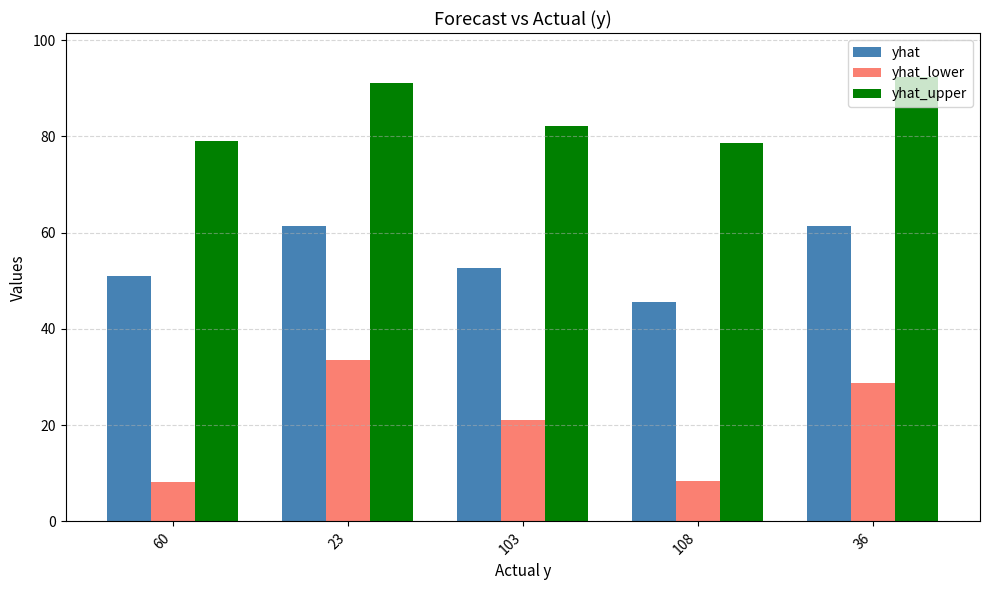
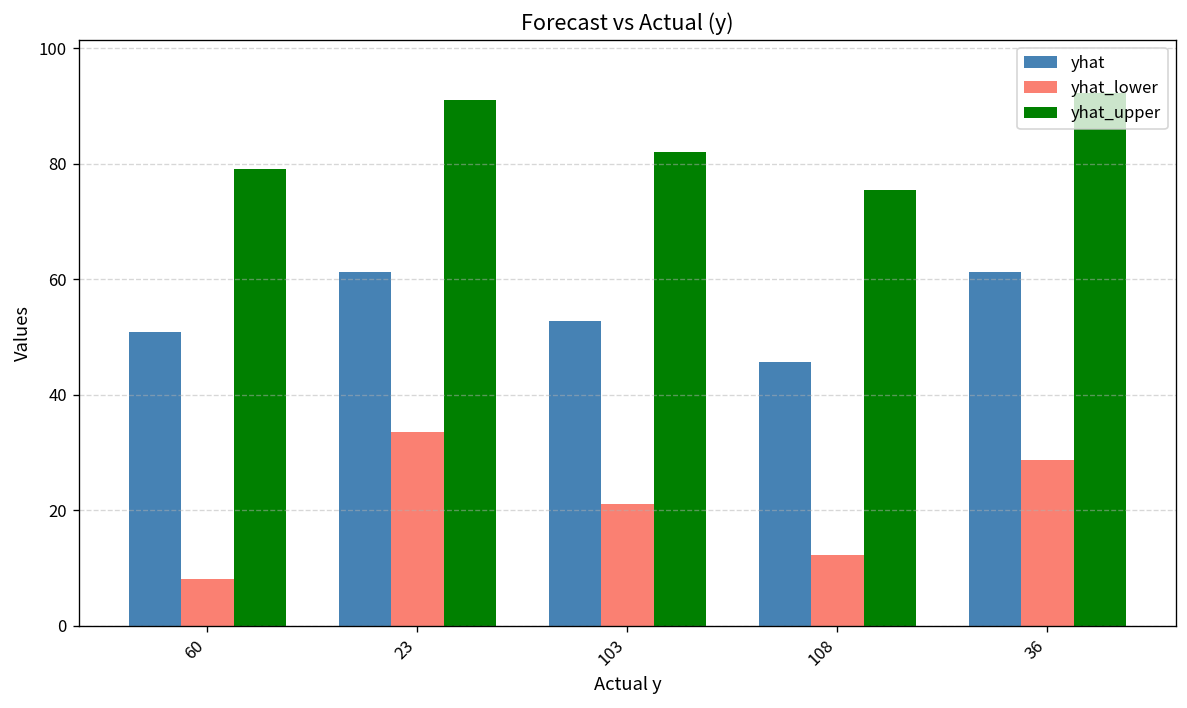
yhat_lower, 108: 8 -> 12
yhat_upper, 108: 79 -> 75
